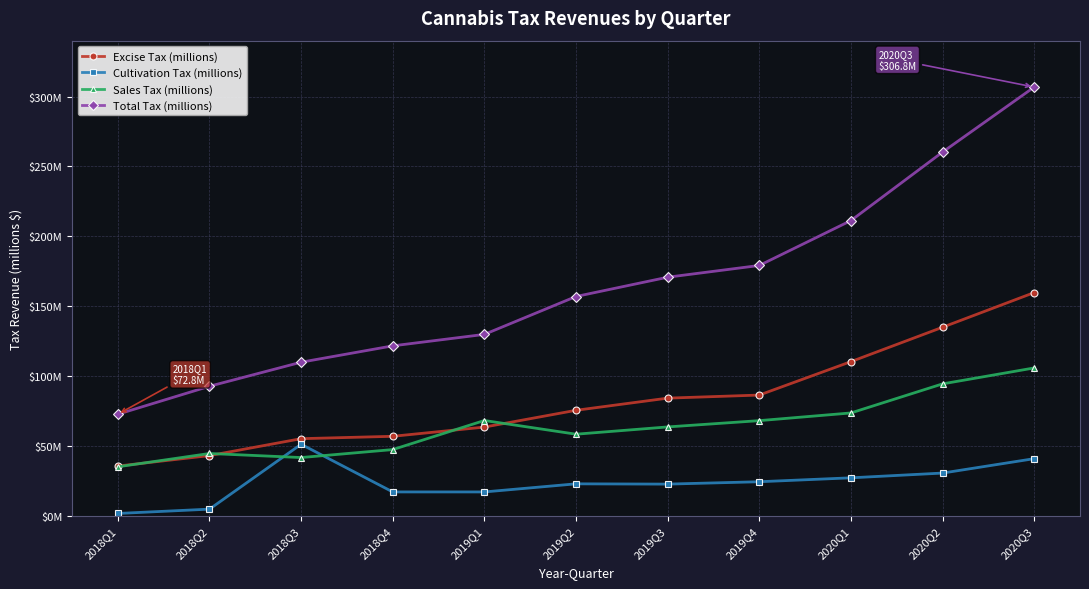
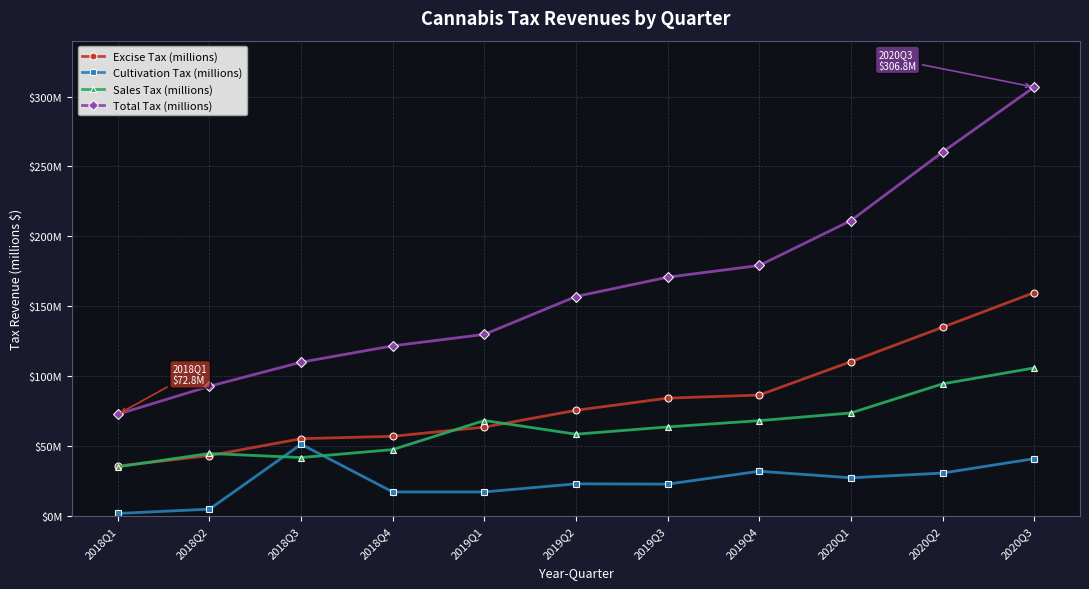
Cultivation Tax (millions), 2019Q4: $25000000 -> $32000000
